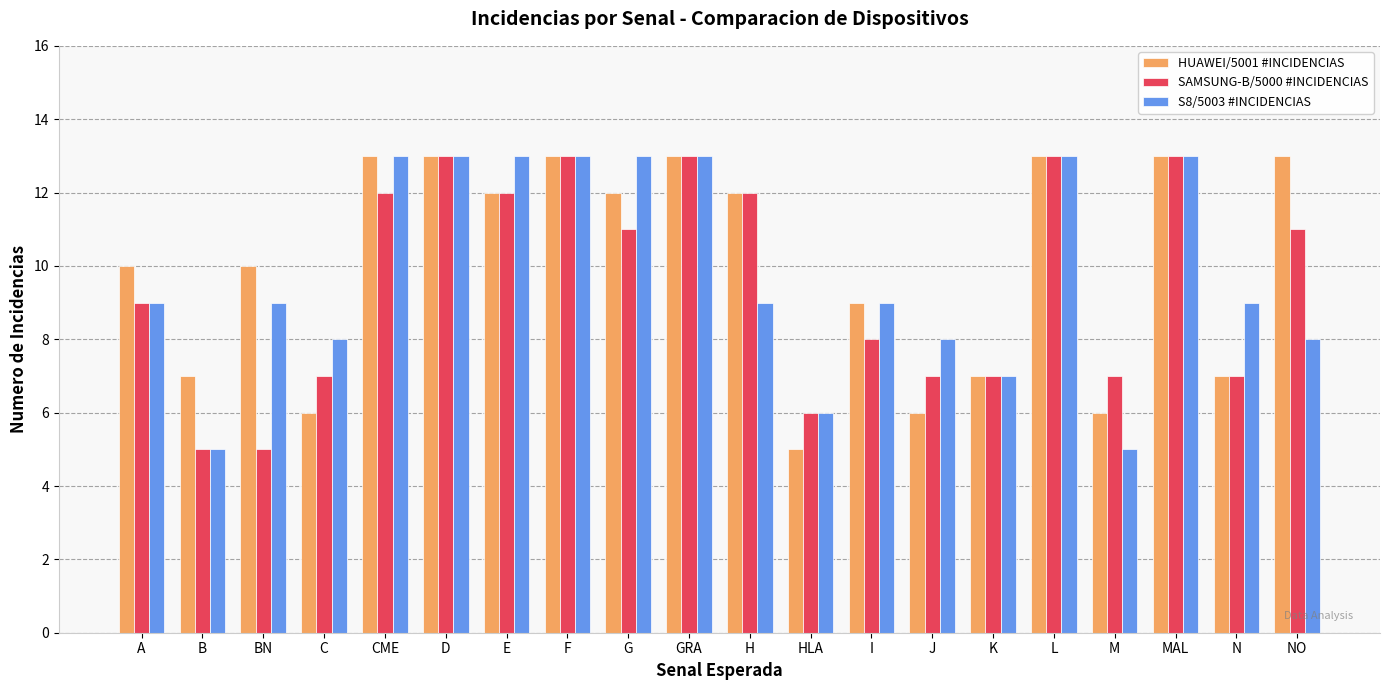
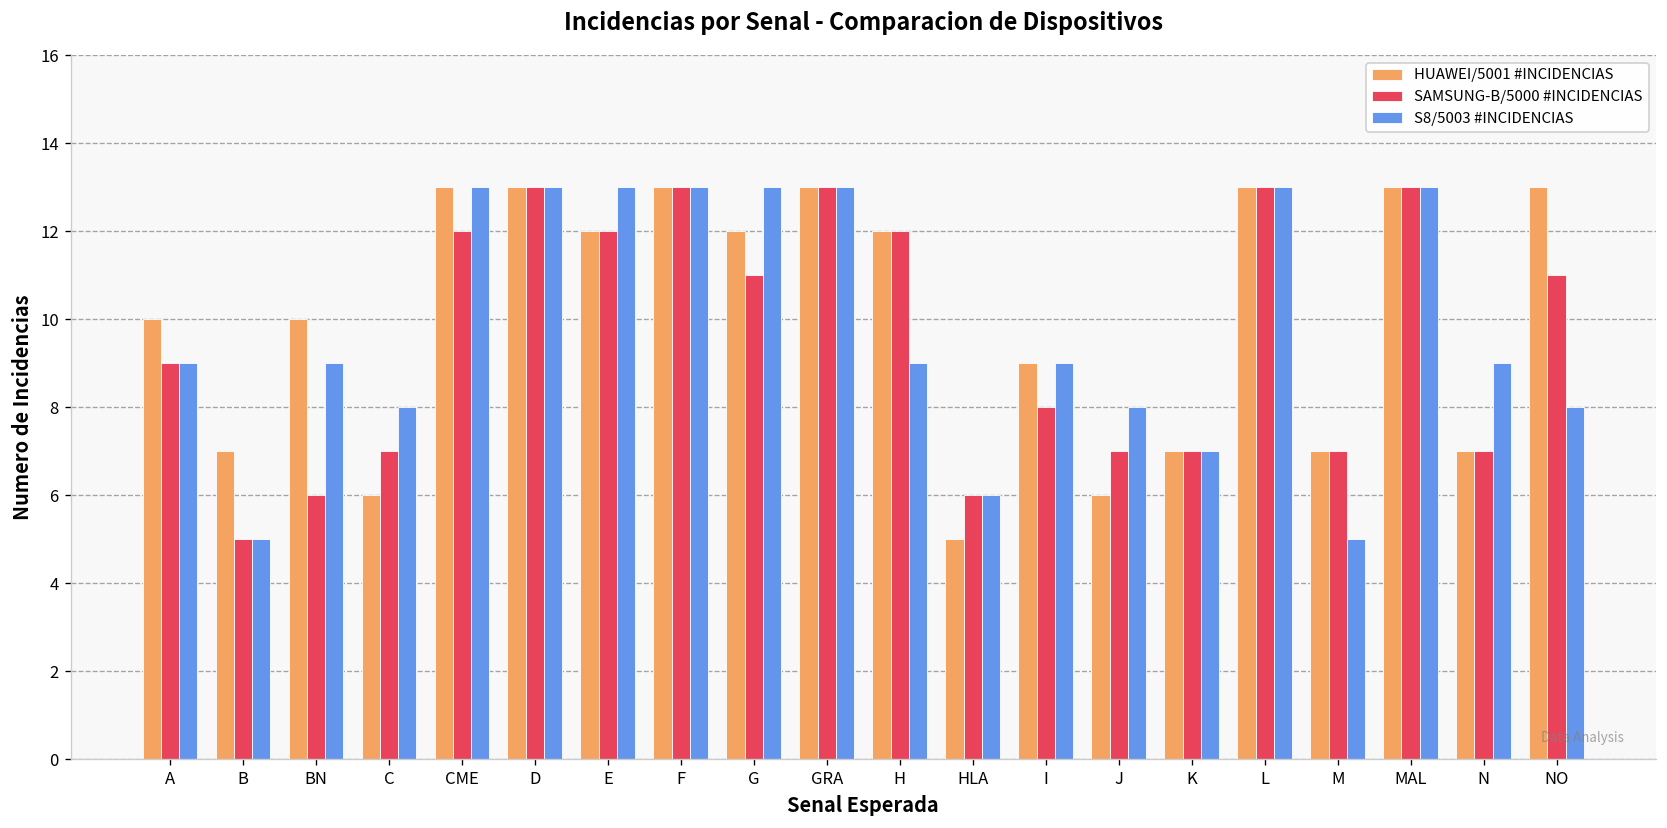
SAMSUNG-B/5000 #INCIDENCIAS, BN: 5 -> 6
HUAWEI/5001 #INCIDENCIAS, M: 6 -> 7
